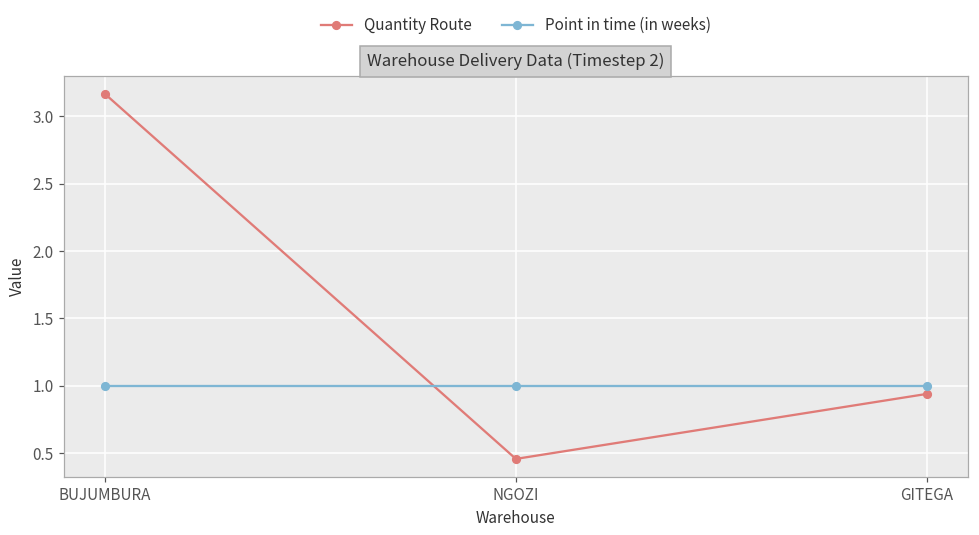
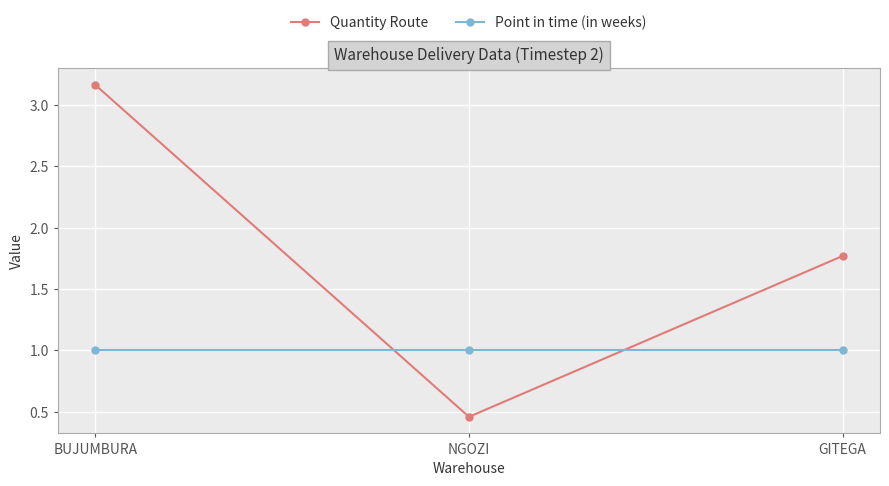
Quantity Route, GITEGA: 0.94 -> 1.77
